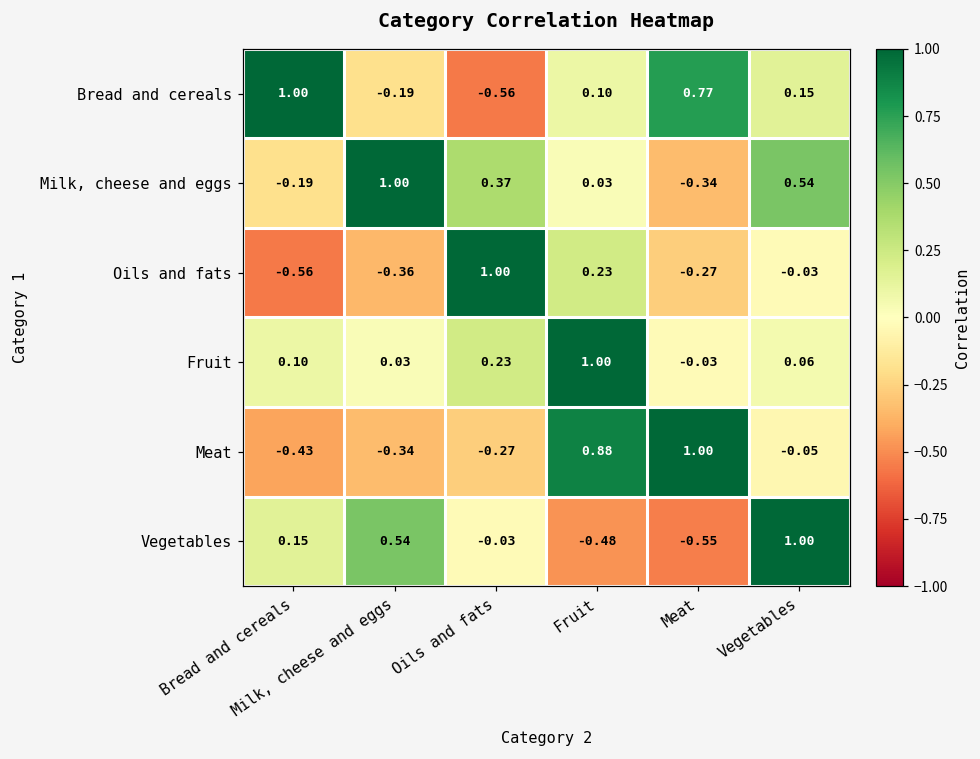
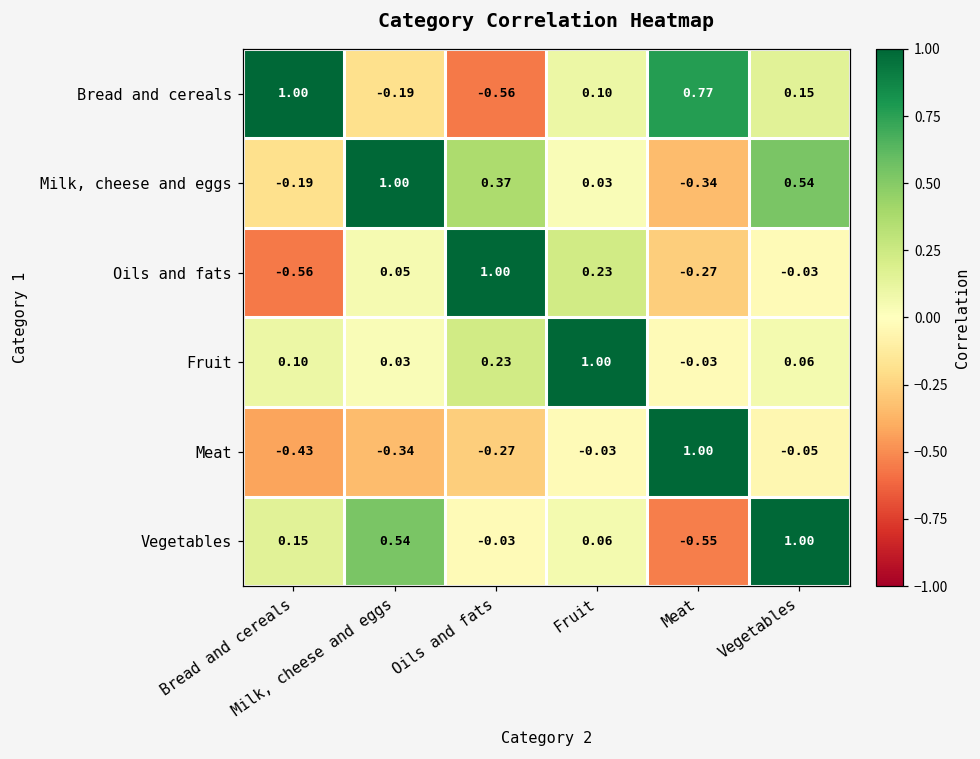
Oils and fats, Milk, cheese and eggs: -0.36 -> 0.05
Meat, Fruit: 0.88 -> -0.03
Vegetables, Fruit: -0.48 -> 0.06
